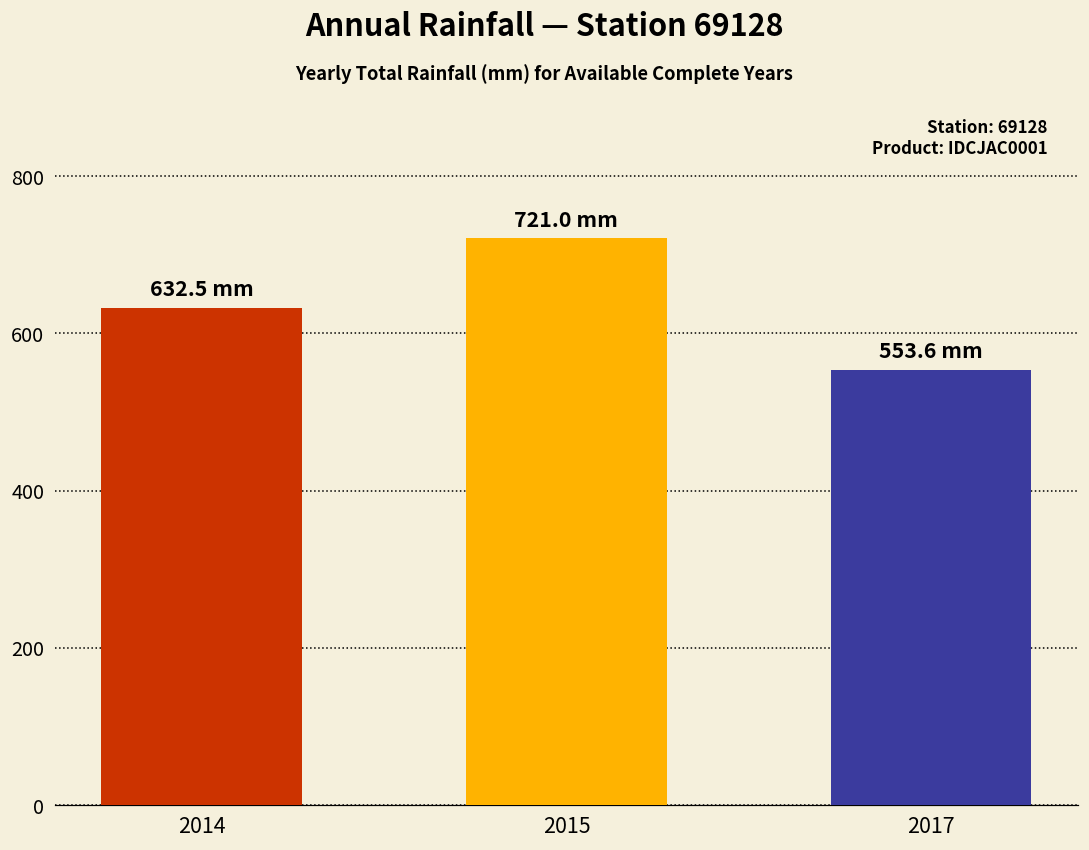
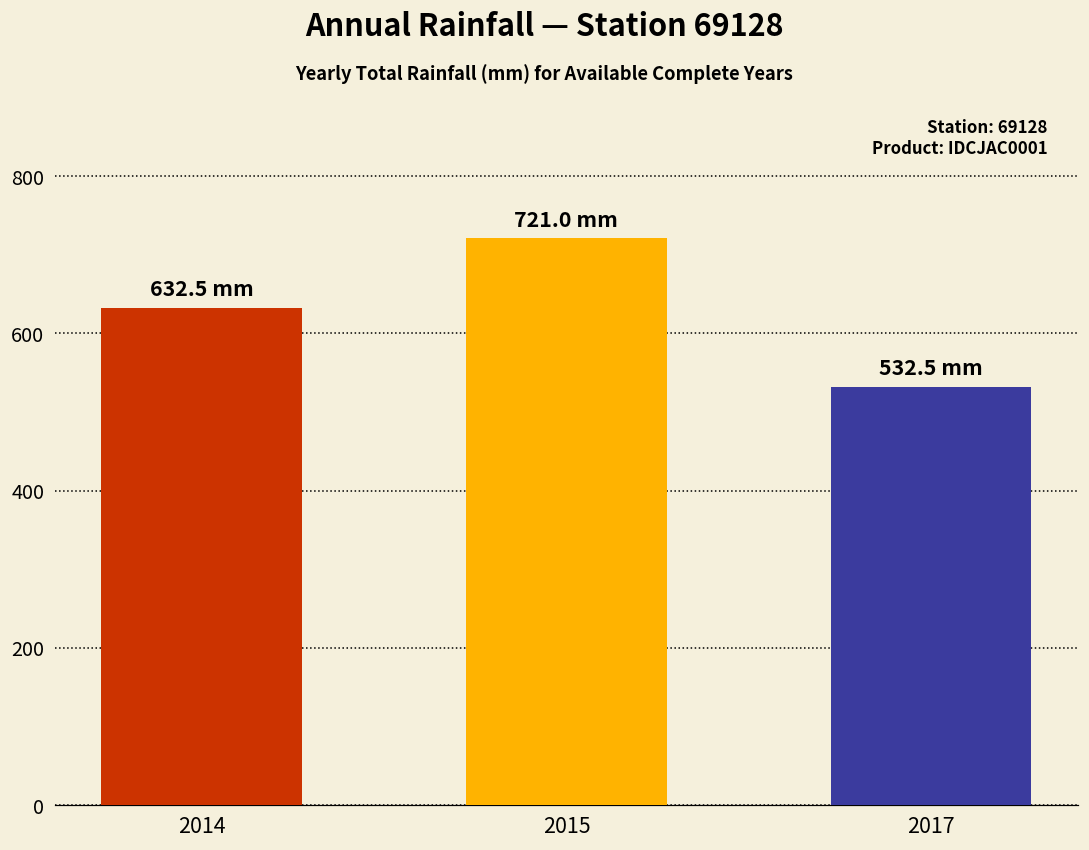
2017: 553.6 -> 532.5
